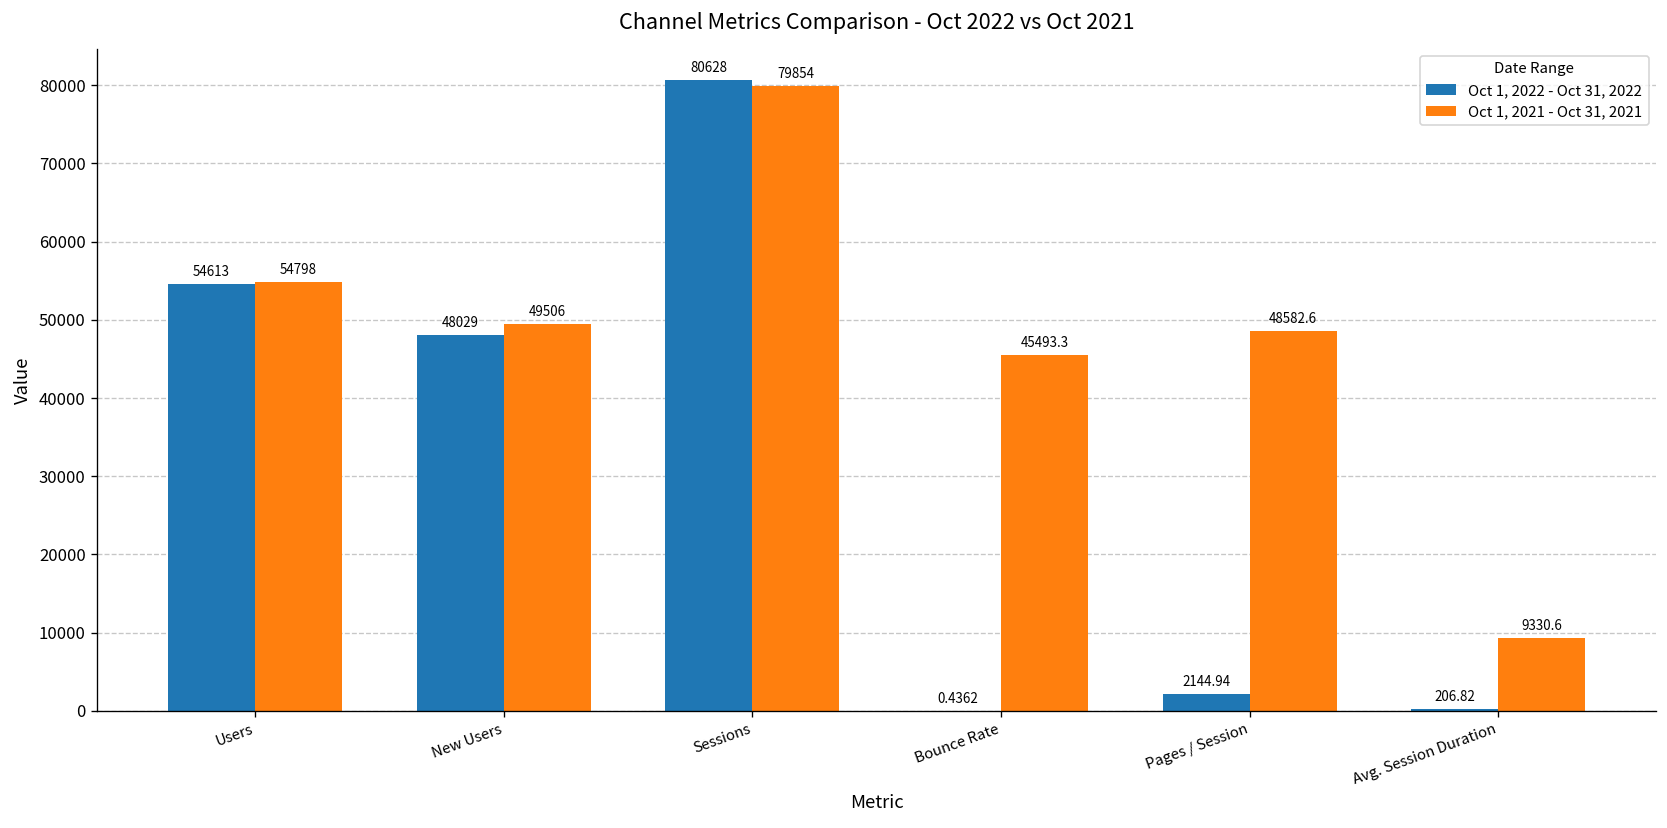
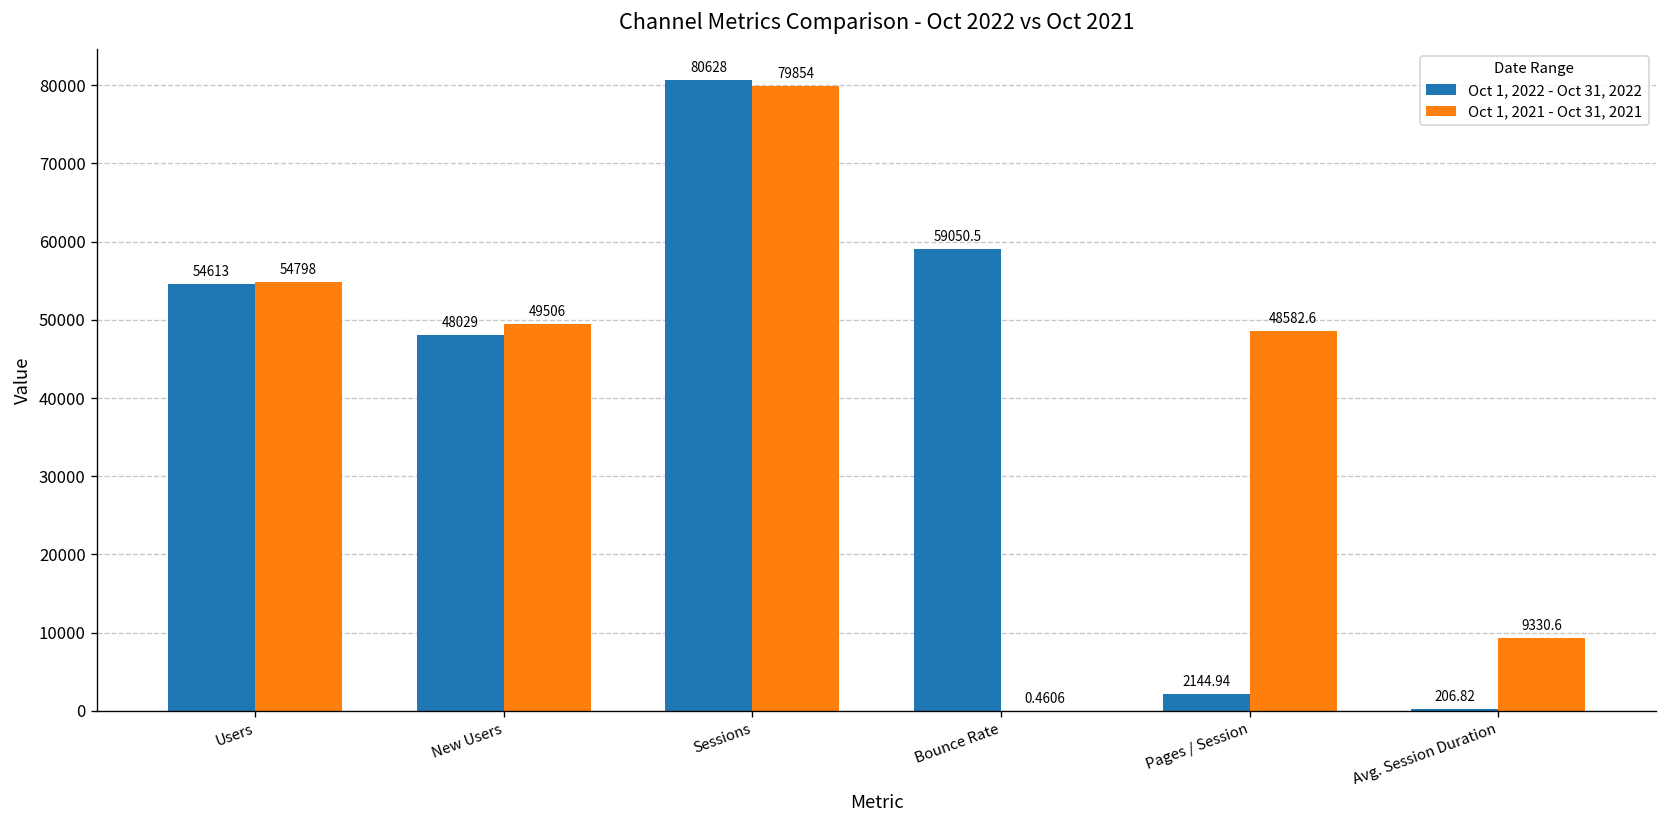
Oct 1, 2022 - Oct 31, 2022, Bounce Rate: 0.4362 -> 59050.5
Oct 1, 2021 - Oct 31, 2021, Bounce Rate: 45493.3 -> 0.4606
